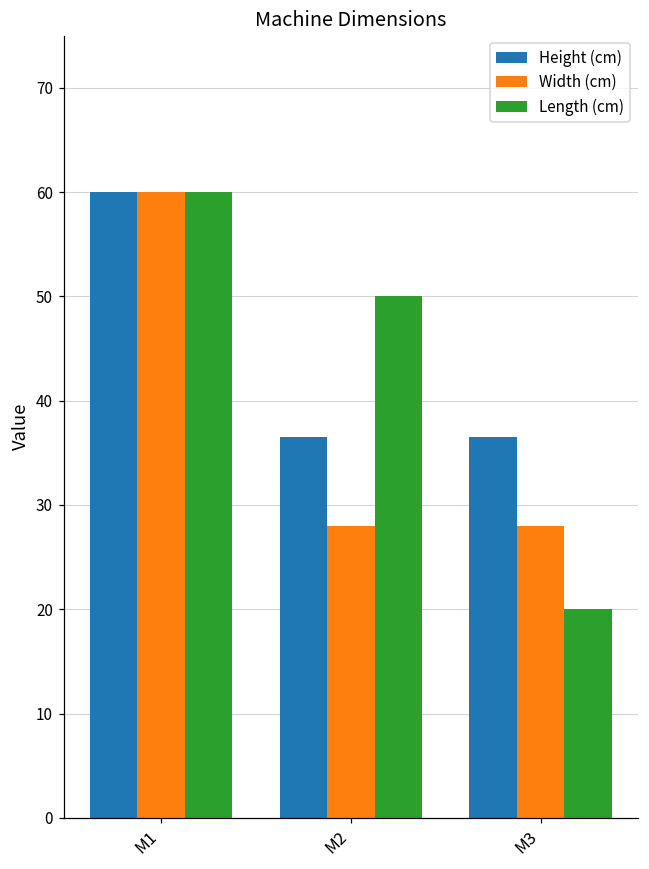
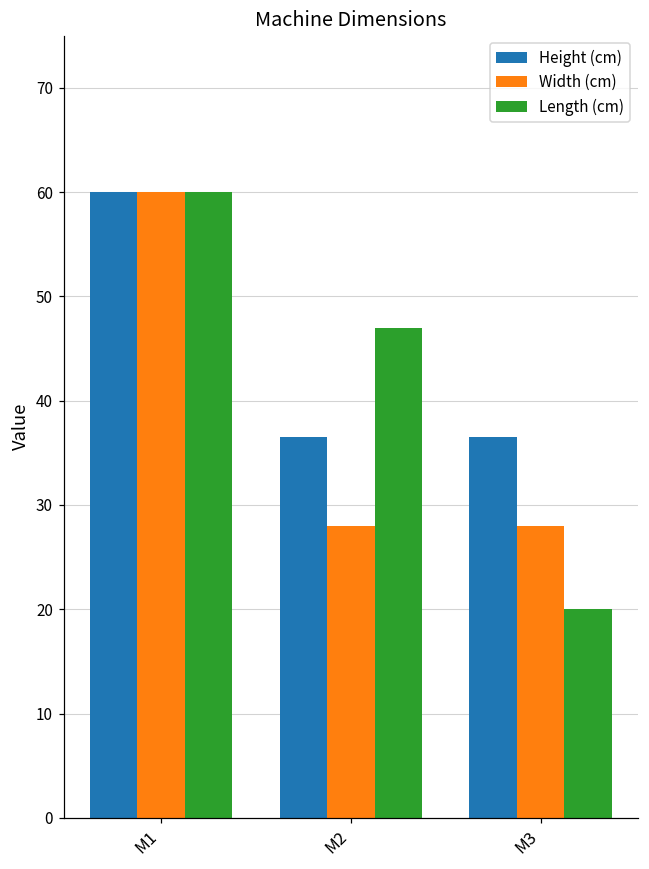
Length (cm), M2: 50 -> 47
